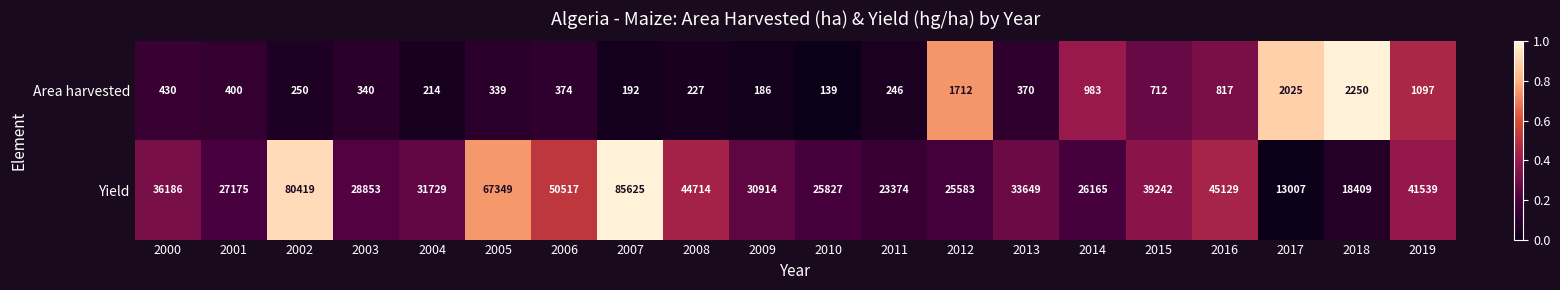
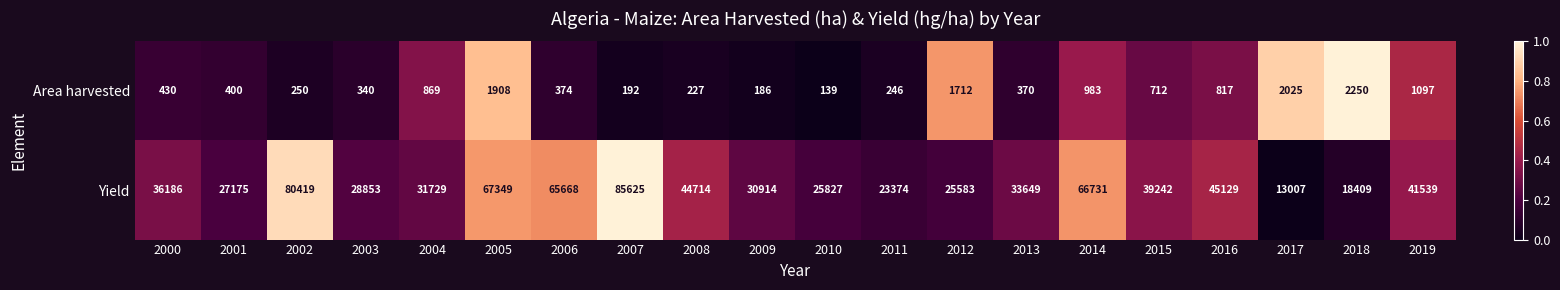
Area harvested, 2004: 214 -> 869
Area harvested, 2005: 339 -> 1908
Yield, 2006: 50517 -> 65668
Yield, 2014: 26165 -> 66731
